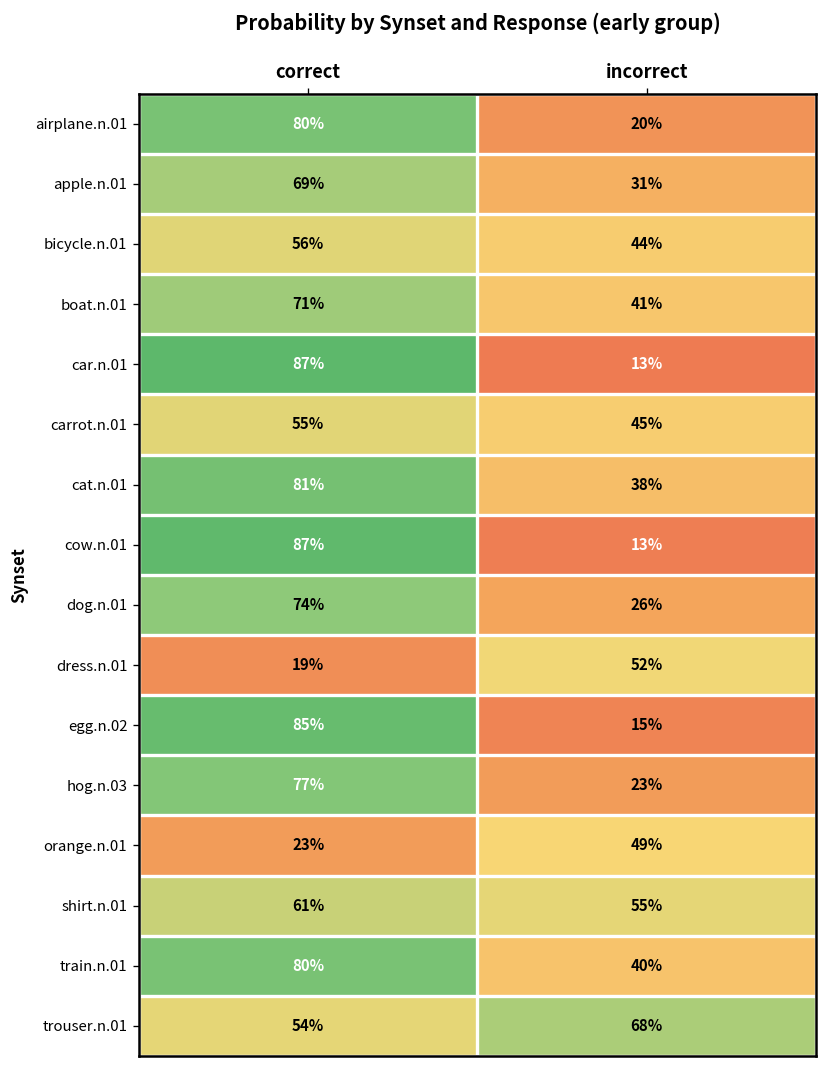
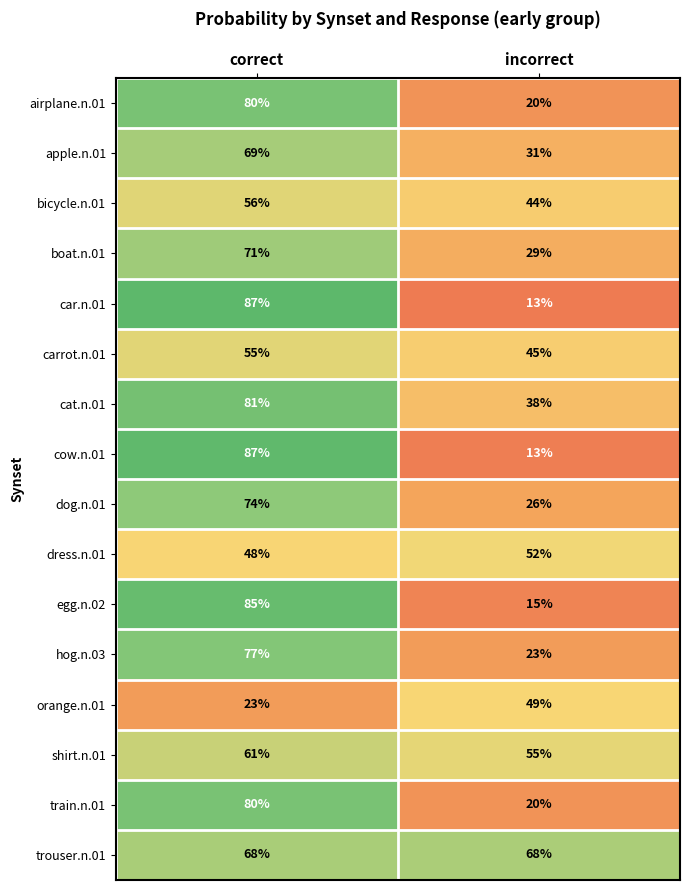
boat.n.01, incorrect: 41% -> 29%
dress.n.01, correct: 19% -> 48%
train.n.01, incorrect: 40% -> 20%
trouser.n.01, correct: 54% -> 68%
